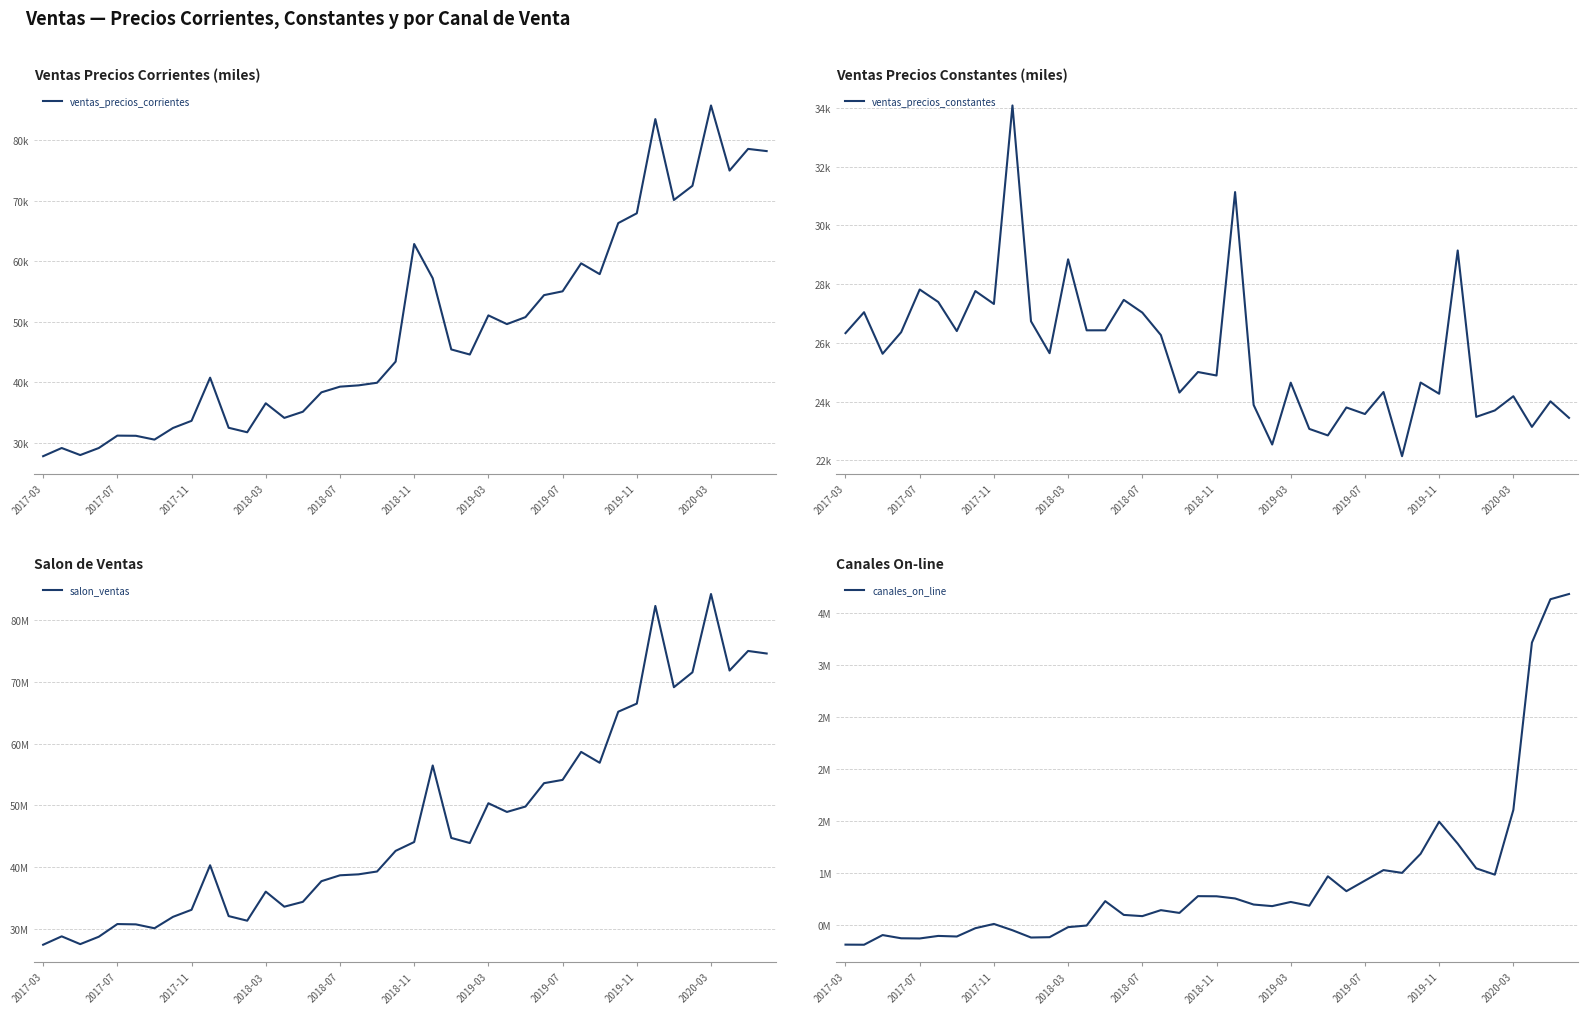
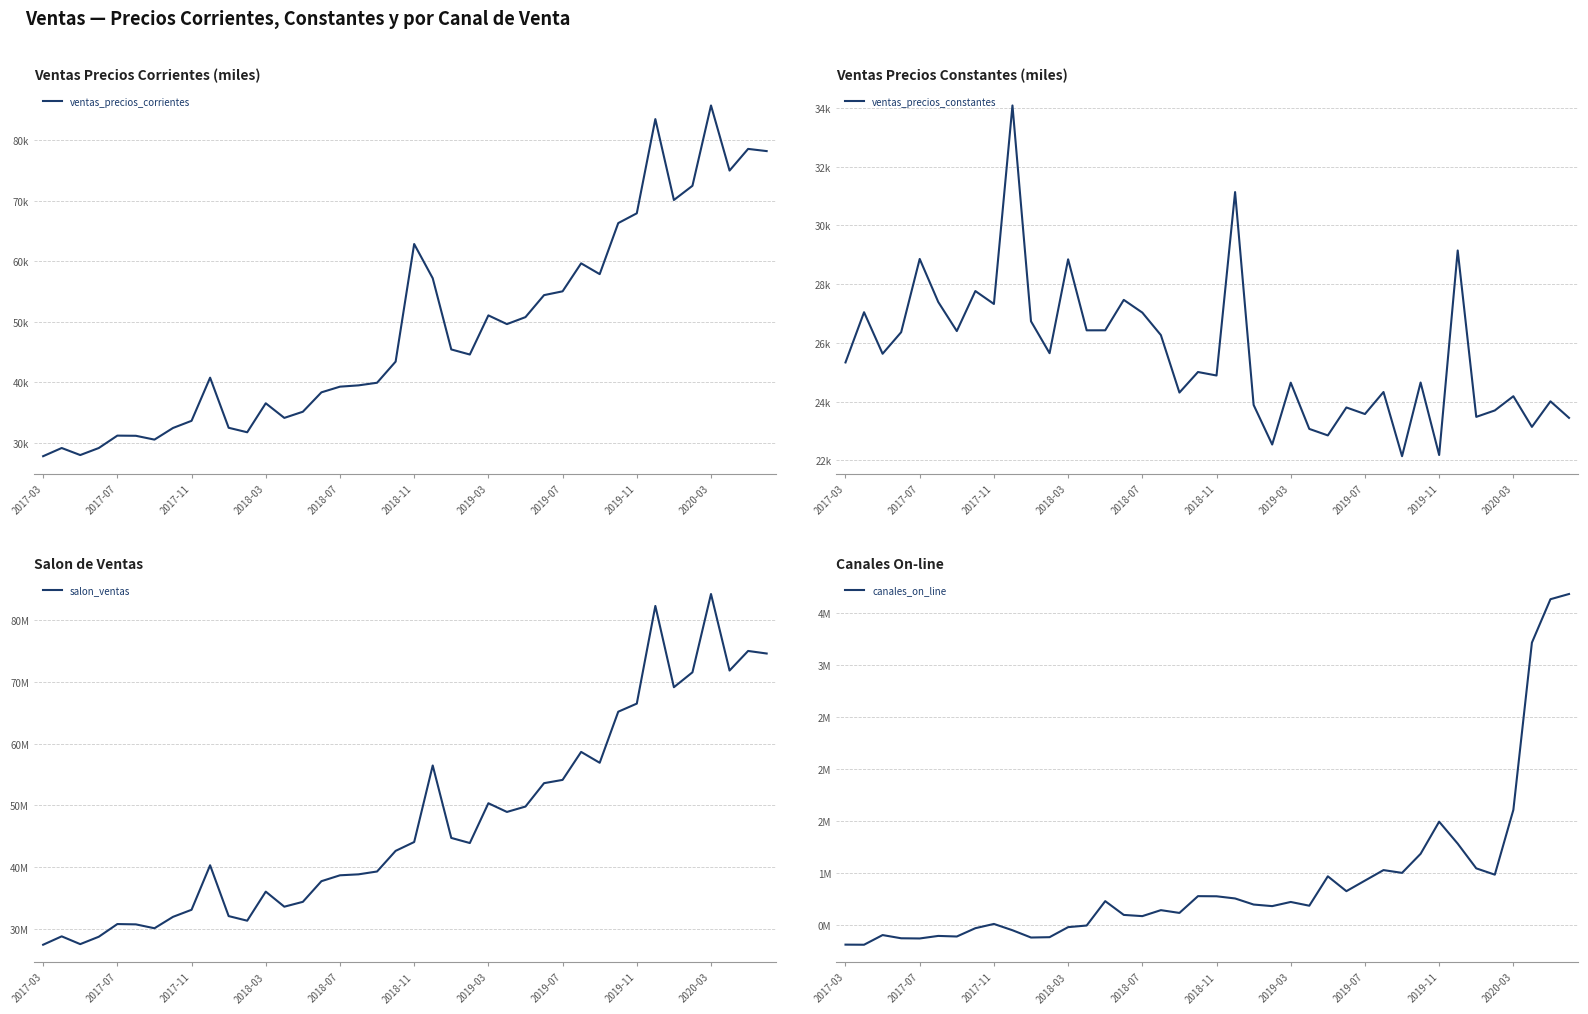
Ventas Precios Constantes (miles), 2017-03: 26300 -> 25300
Ventas Precios Constantes (miles), 2017-07: 27800 -> 28900
Ventas Precios Constantes (miles), 2019-11: 24300 -> 22200
